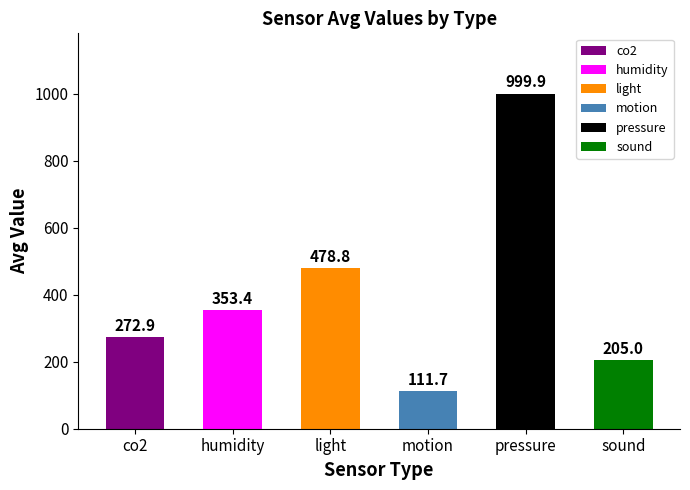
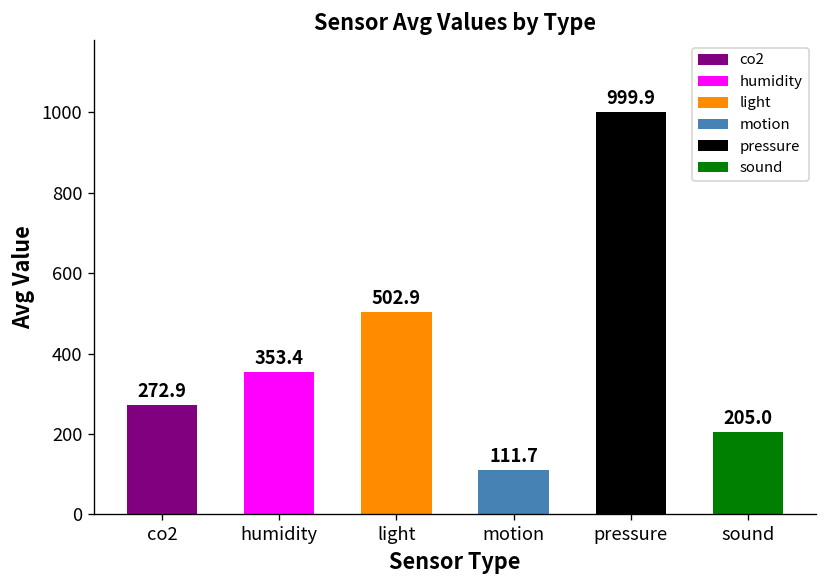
light, light: 478.8 -> 502.9
